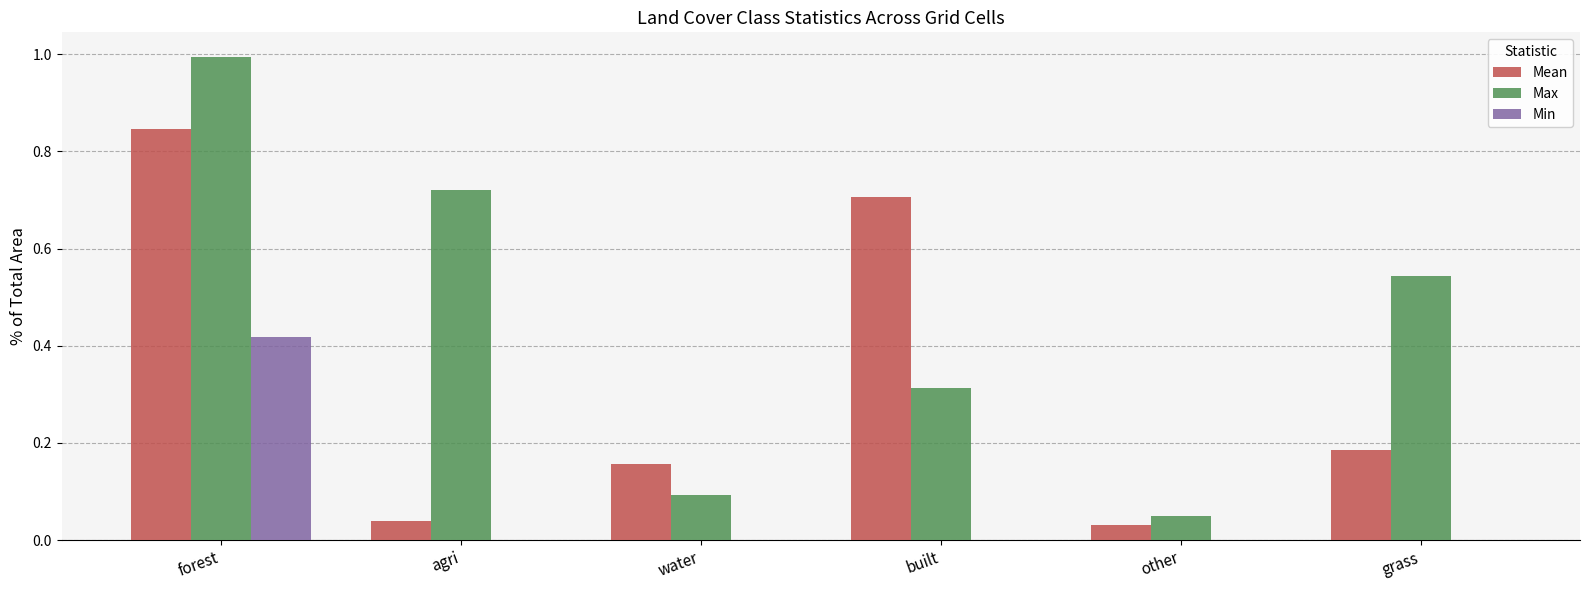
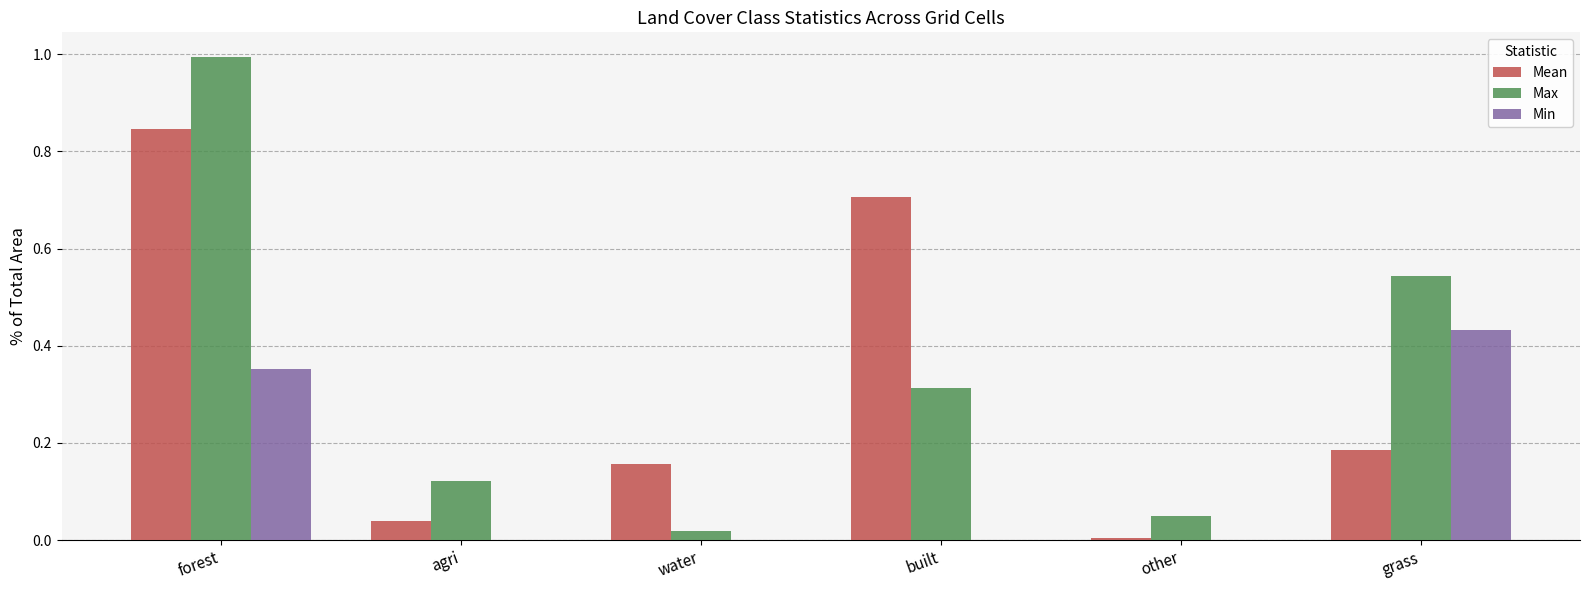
Min, forest: 0.42 -> 0.35
Max, agri: 0.72 -> 0.12
Max, water: 0.09 -> 0.02
Mean, other: 0.03 -> 0.00
Min, grass: 0.00 -> 0.43
